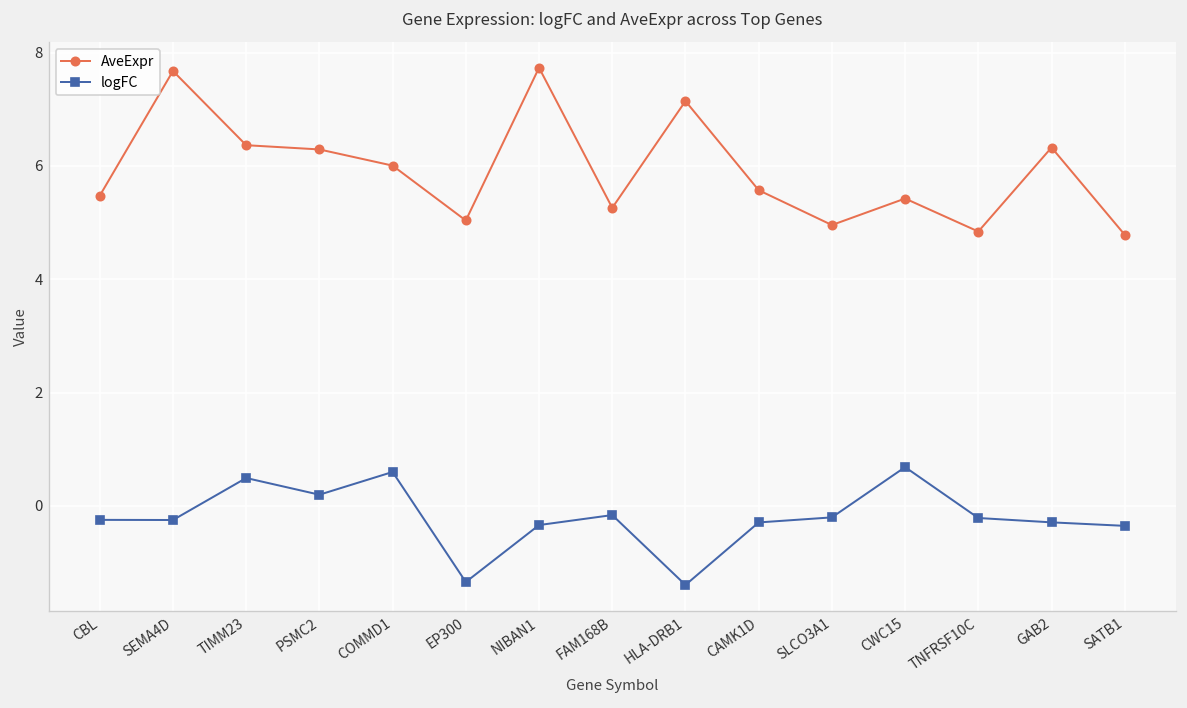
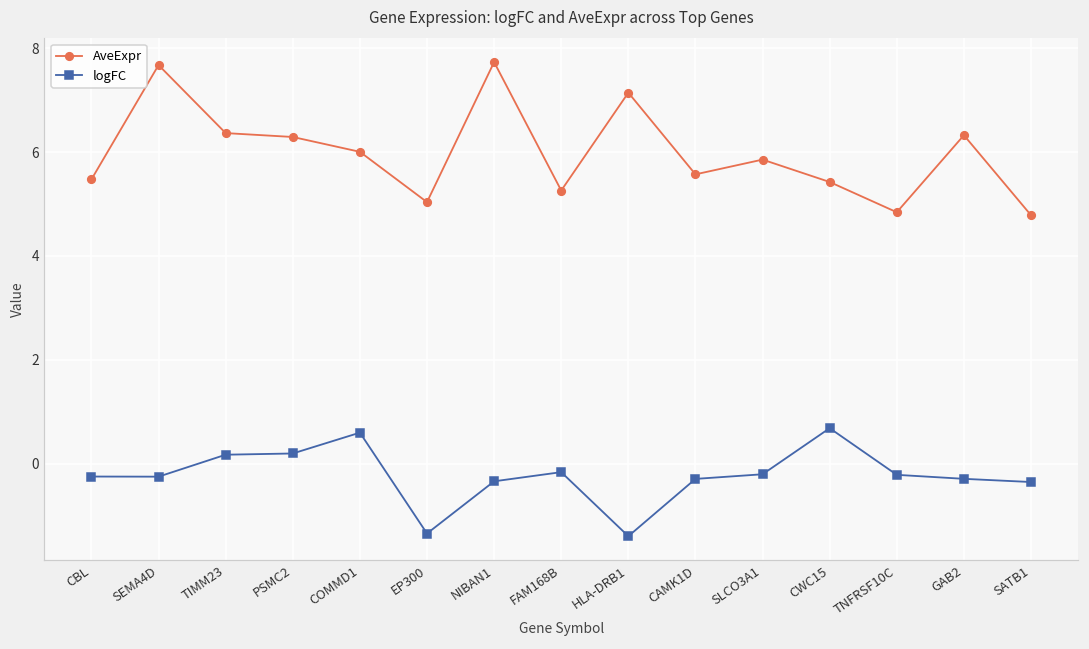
logFC, TIMM23: 0.5 -> 0.2
AveExpr, SLCO3A1: 5.0 -> 5.9
